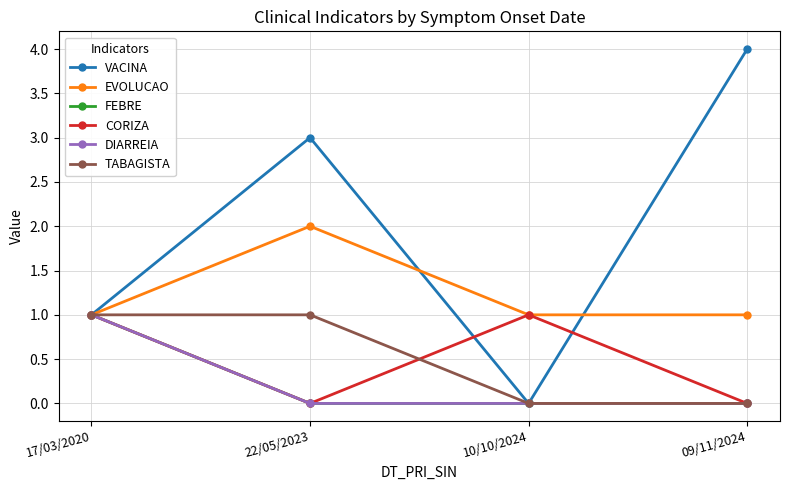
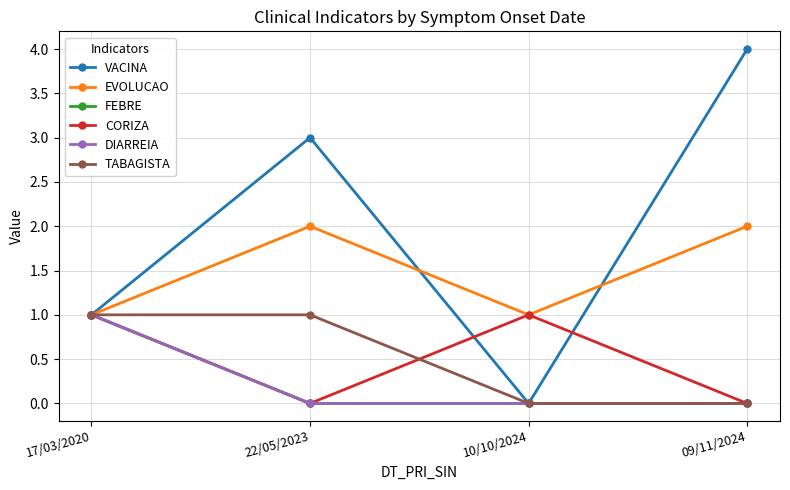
EVOLUCAO, 09/11/2024: 1 -> 2
